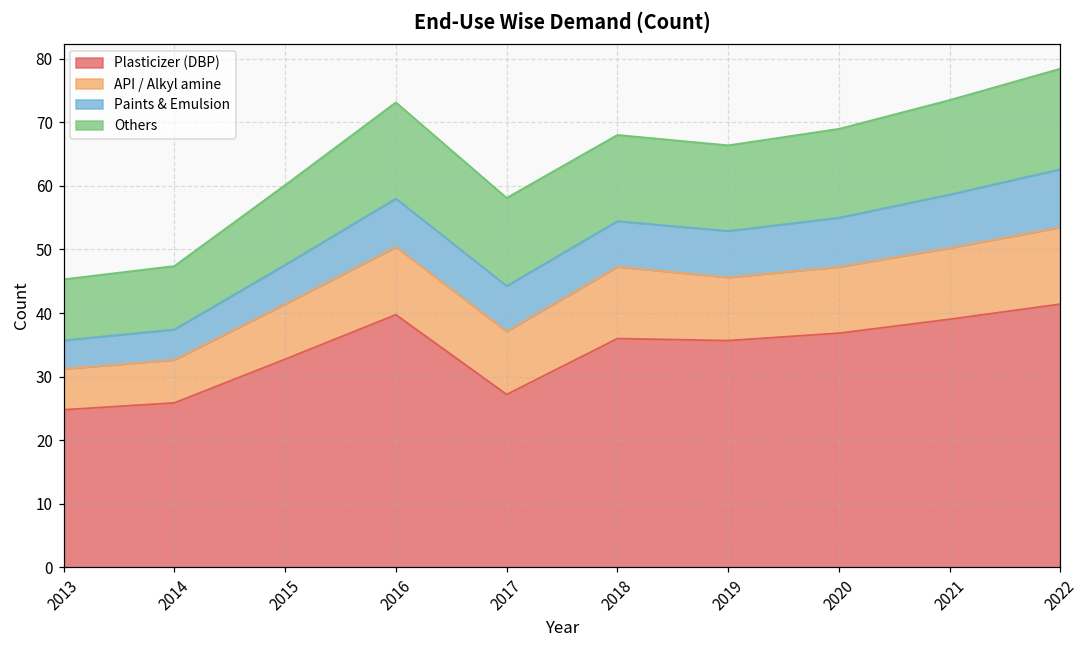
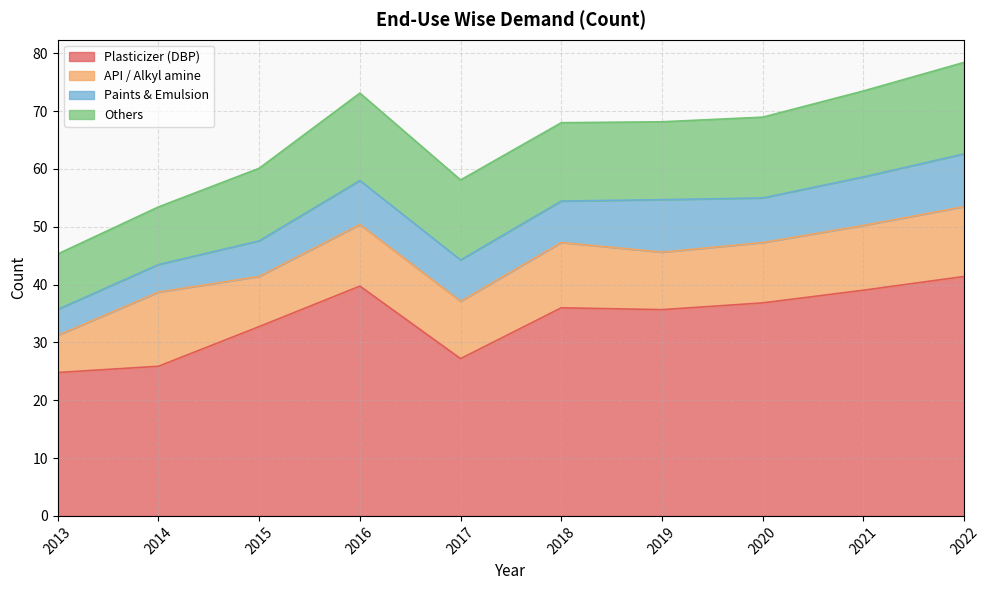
API / Alkyl amine, 2014: 7 -> 13
Paints & Emulsion, 2019: 7 -> 9
